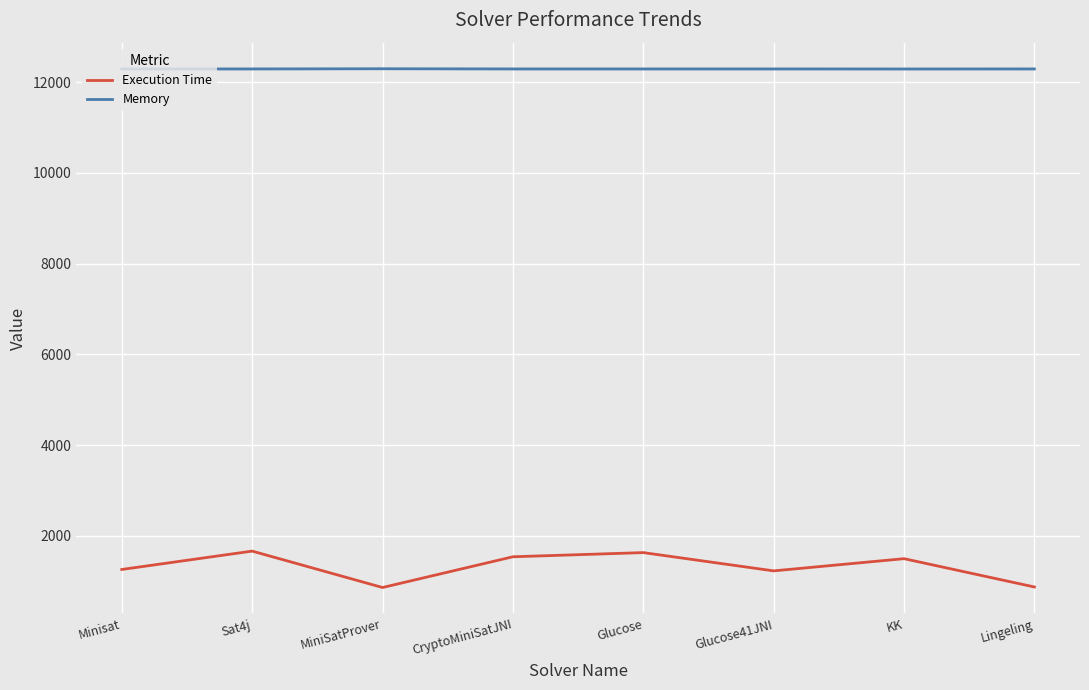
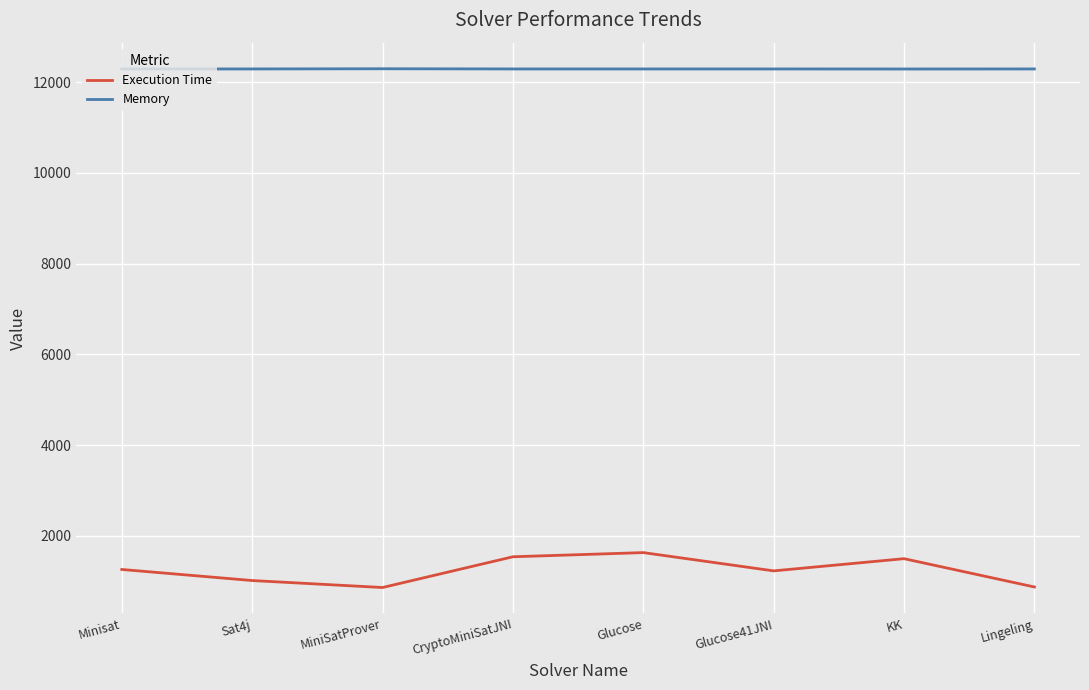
Execution Time, Sat4j: 1700 -> 1000
